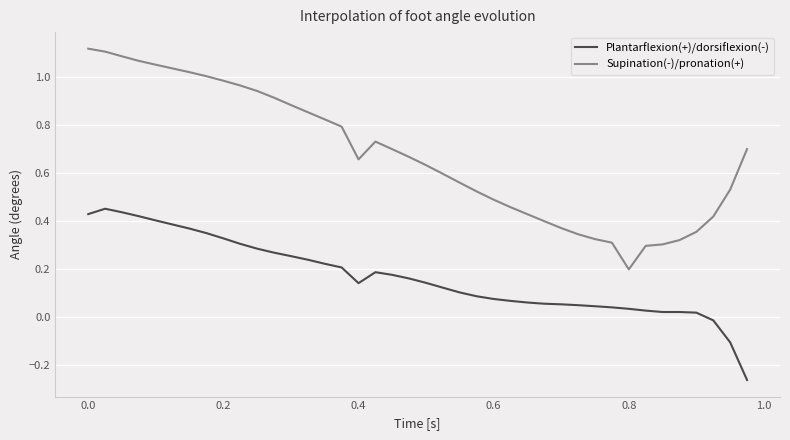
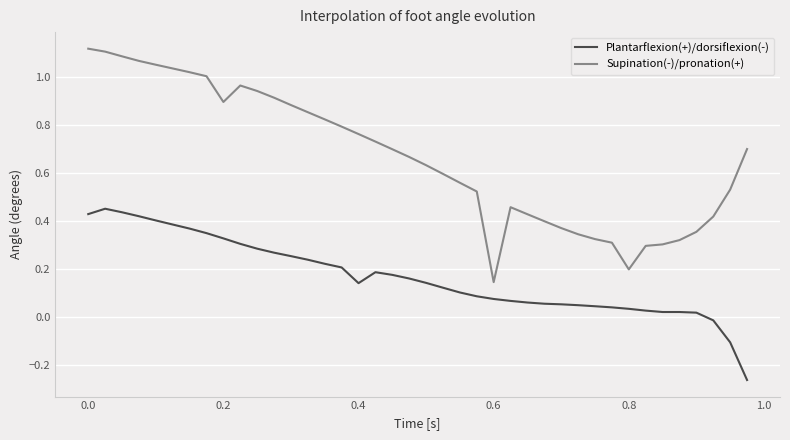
Supination(-)/pronation(+), 0.2: 0.98 -> 0.90
Supination(-)/pronation(+), 0.4: 0.66 -> 0.76
Supination(-)/pronation(+), 0.6: 0.49 -> 0.14
